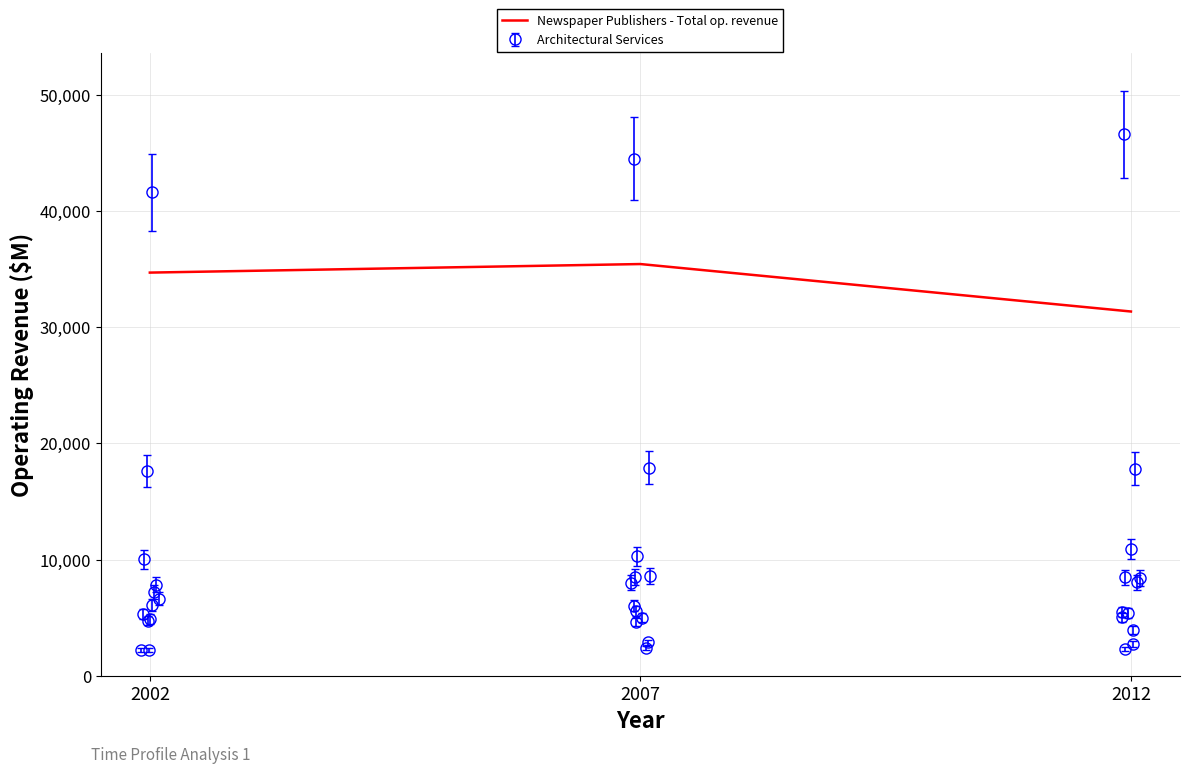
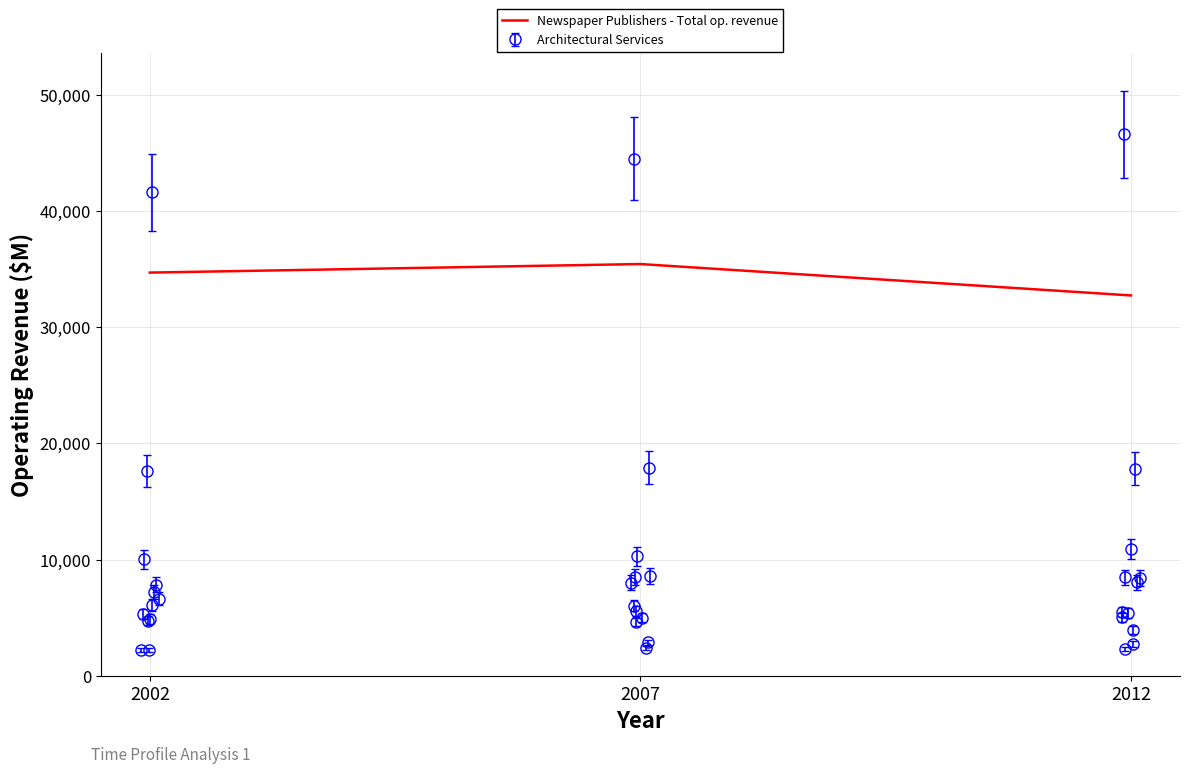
Newspaper Publishers - Total op. revenue, 2012: 31,300 -> 32,700
